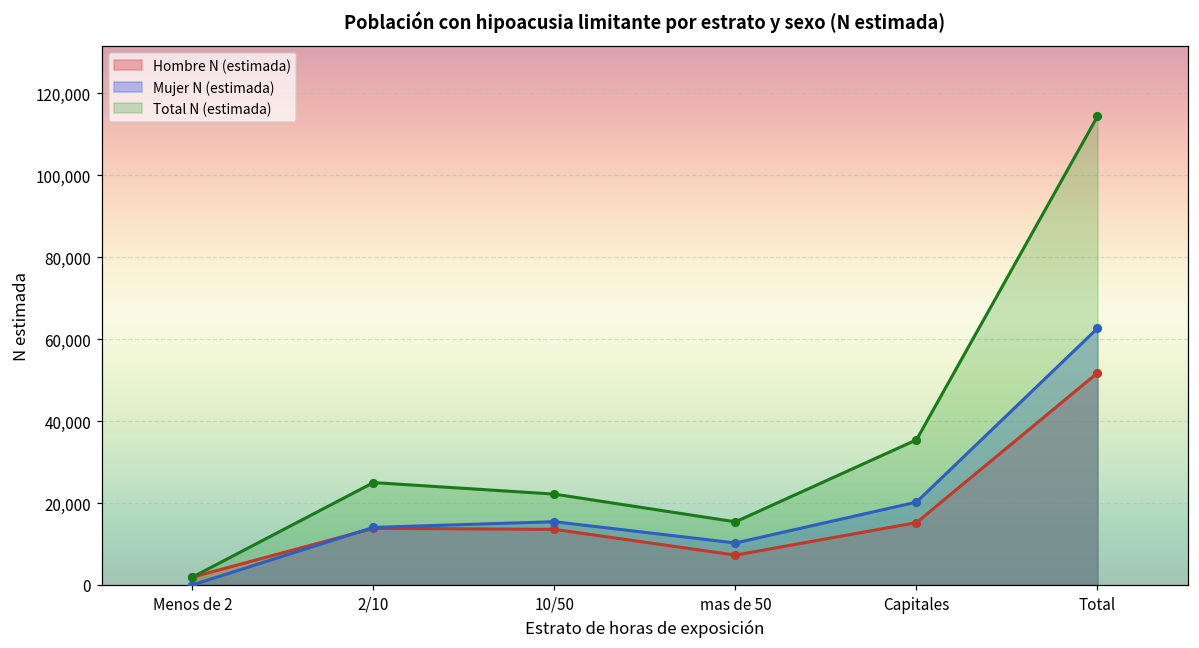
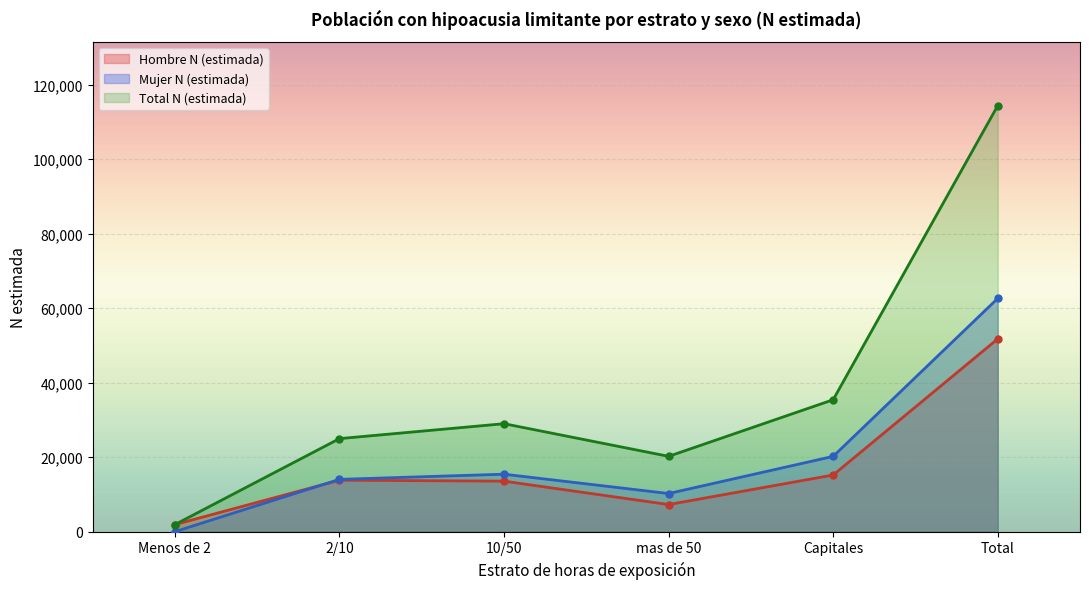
Total N (estimada), 10/50: 22,000 -> 29,000
Total N (estimada), mas de 50: 15,000 -> 20,000
